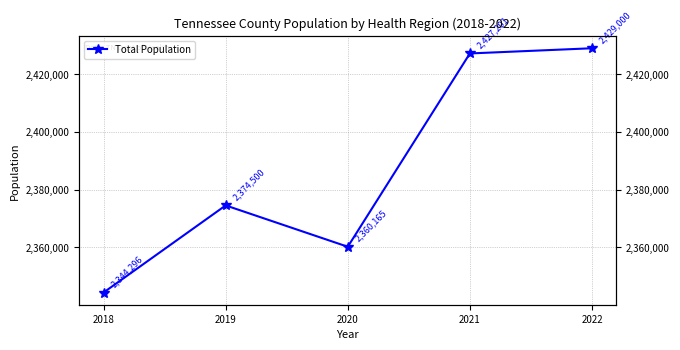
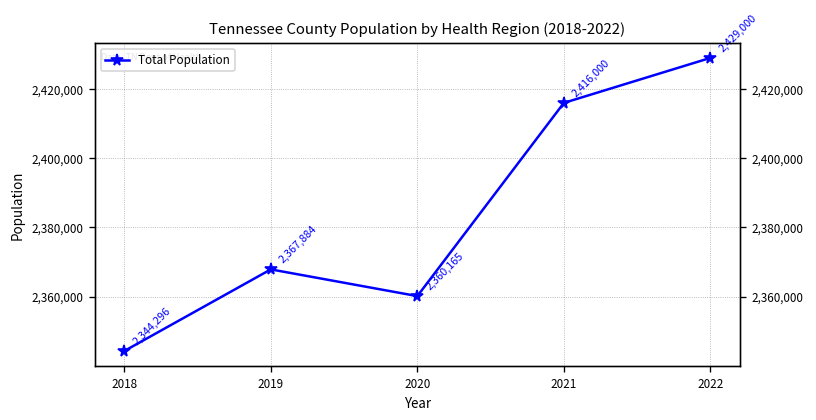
2019: 2,374,500 -> 2,367,884
2021: 2,427,201 -> 2,416,000
